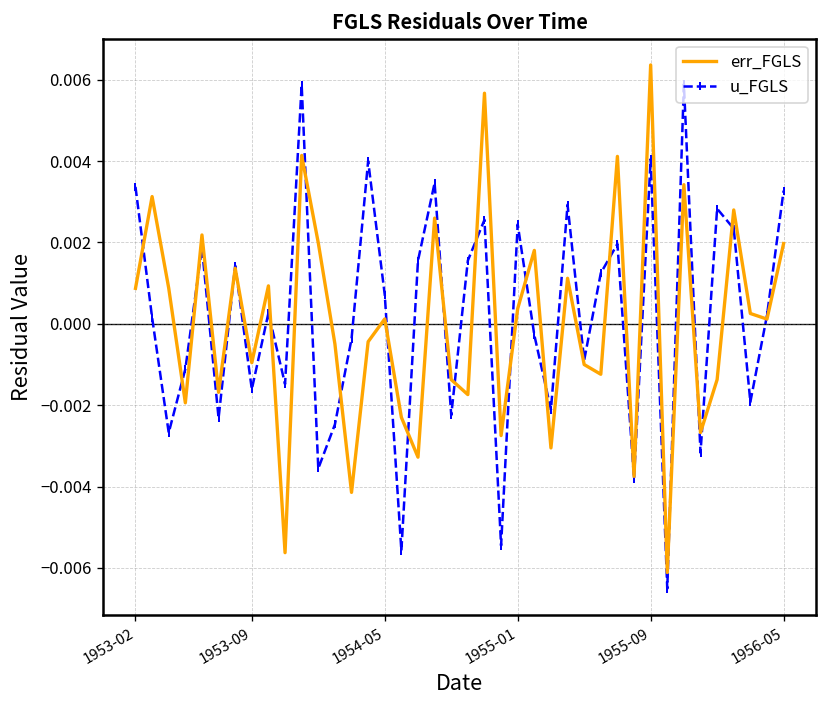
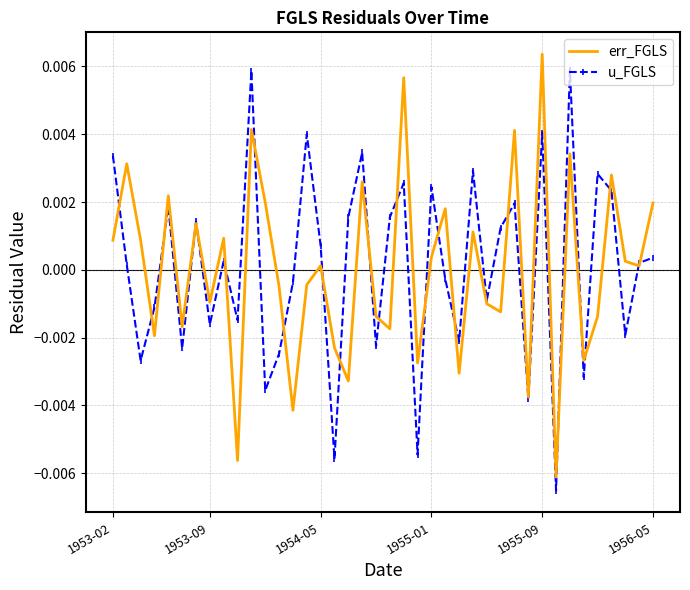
u_FGLS, 1956-05: 0.0033 -> 0.0004
